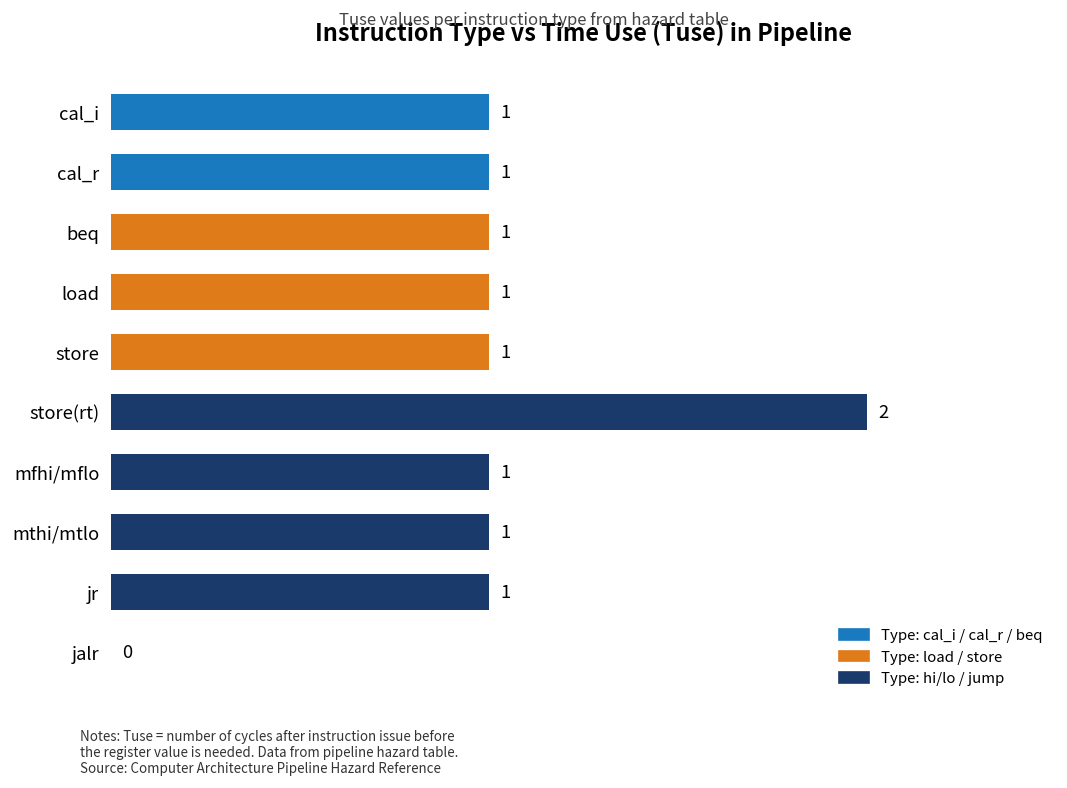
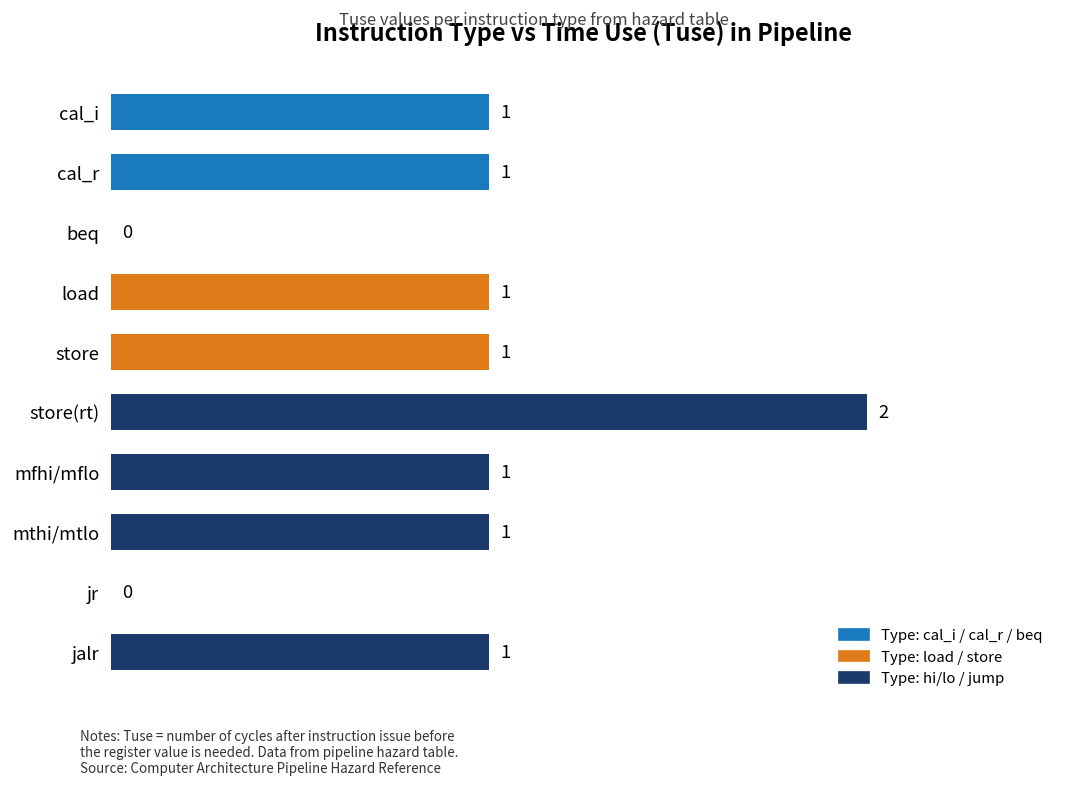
beq: 1 -> 0
jr: 1 -> 0
jalr: 0 -> 1
